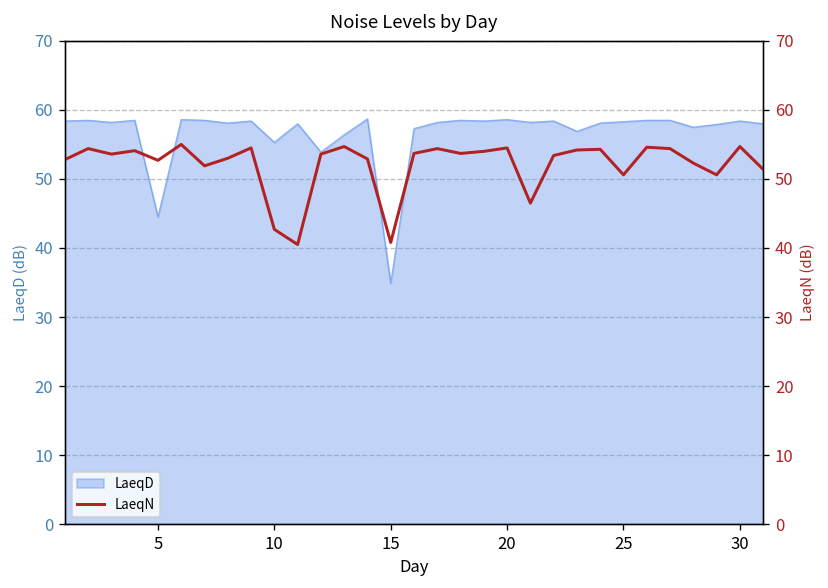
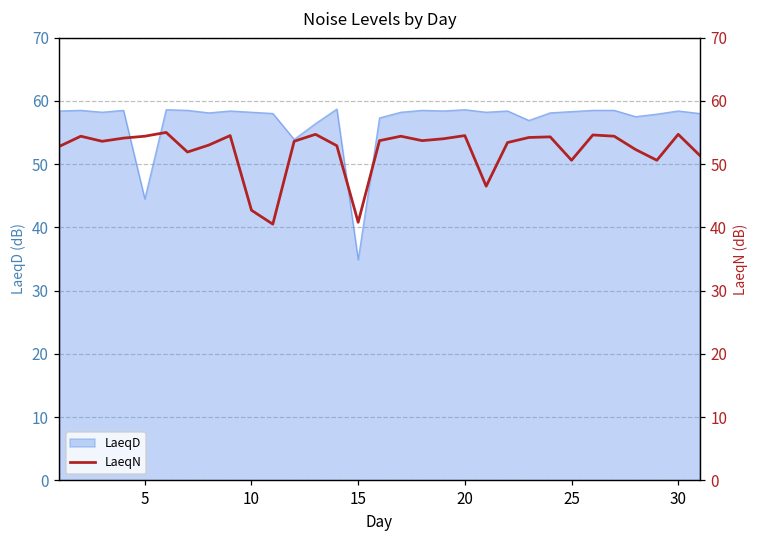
LaeqD, 10: 55 -> 58
LaeqN, 5: 53 -> 54
